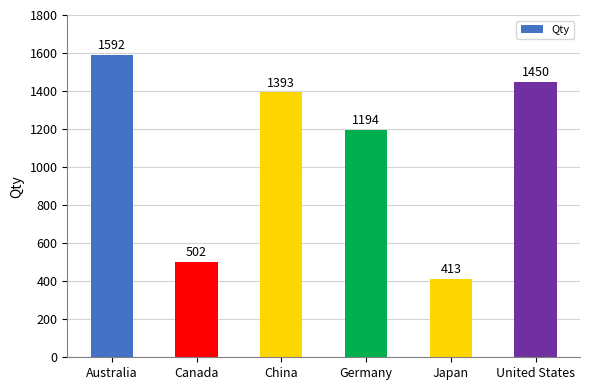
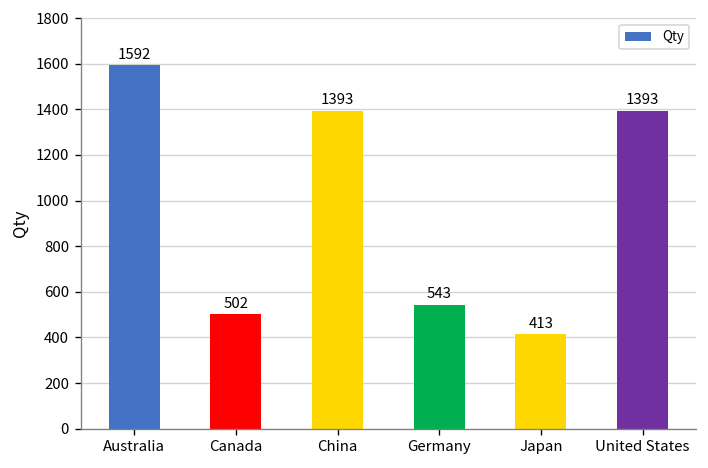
Germany: 1194 -> 543
United States: 1450 -> 1393
